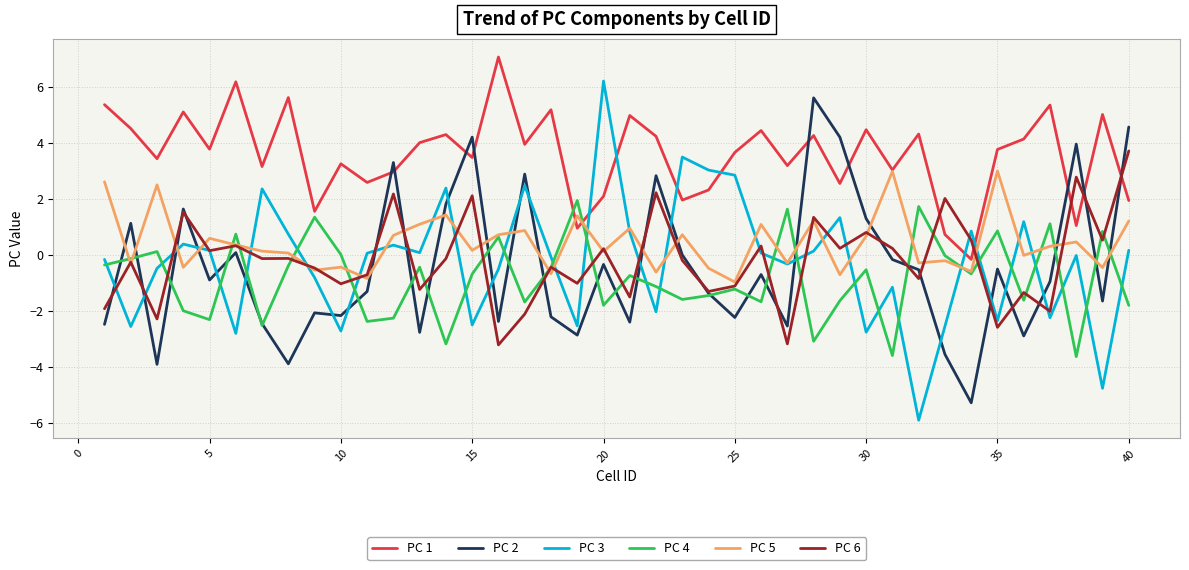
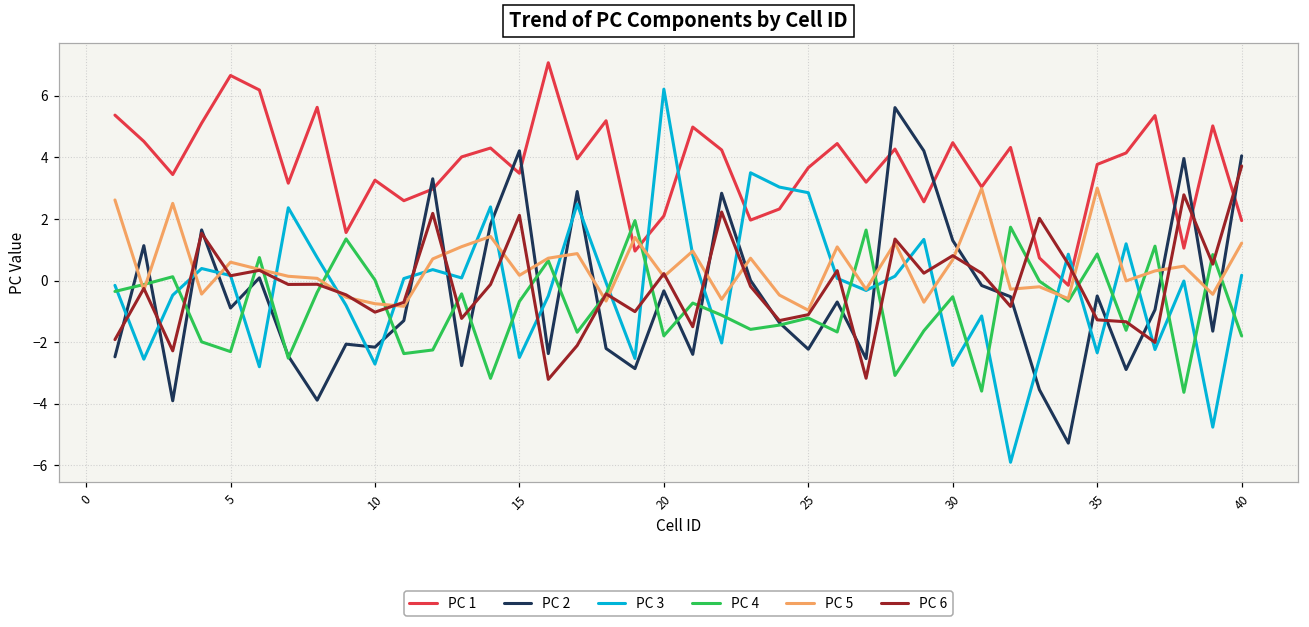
PC 1, 5: 3.8 -> 6.7
PC 5, 10: -0.4 -> -0.7
PC 6, 35: -2.6 -> -1.3
PC 2, 40: 4.6 -> 4.1
